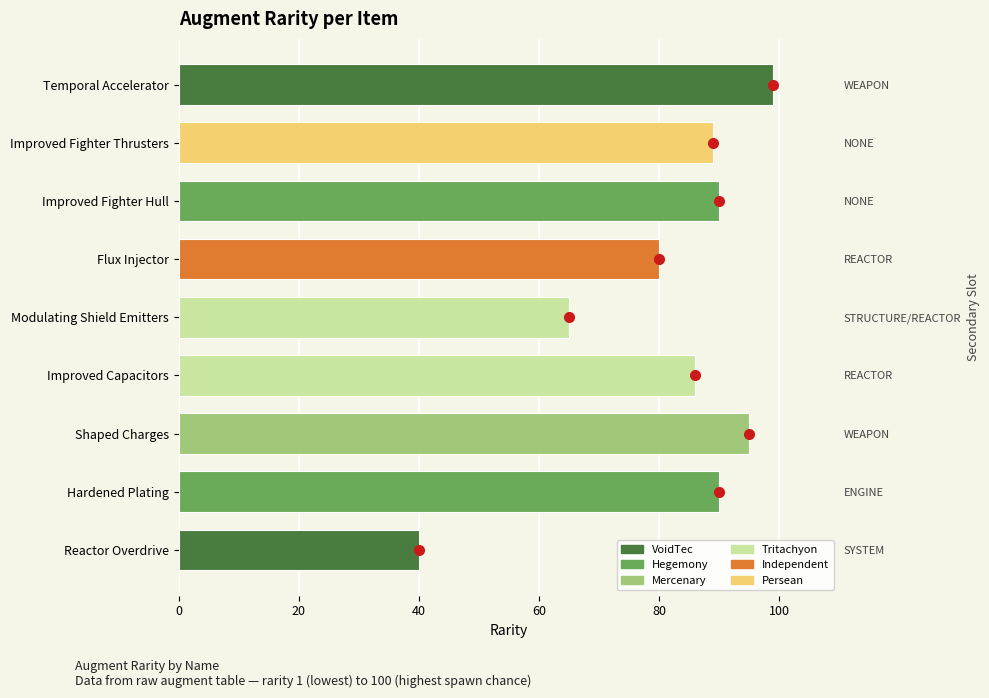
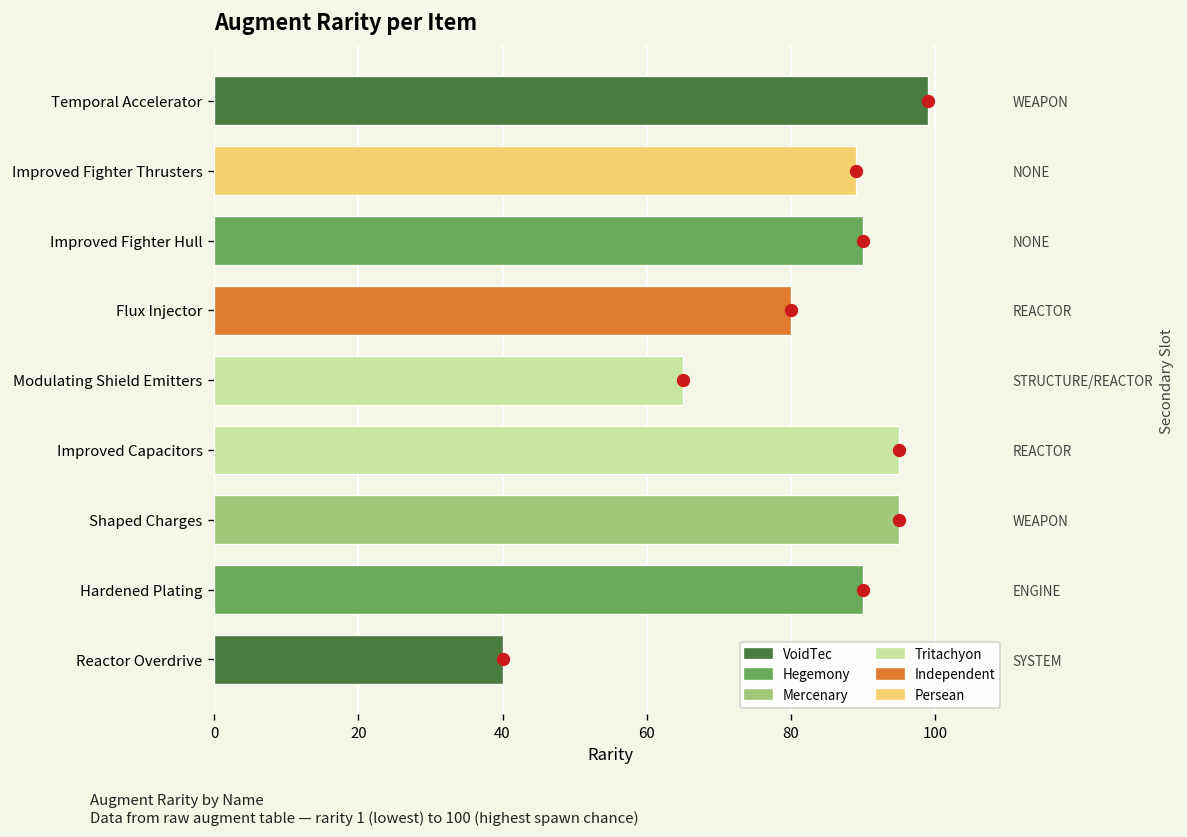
Improved Capacitors: 86 -> 95
